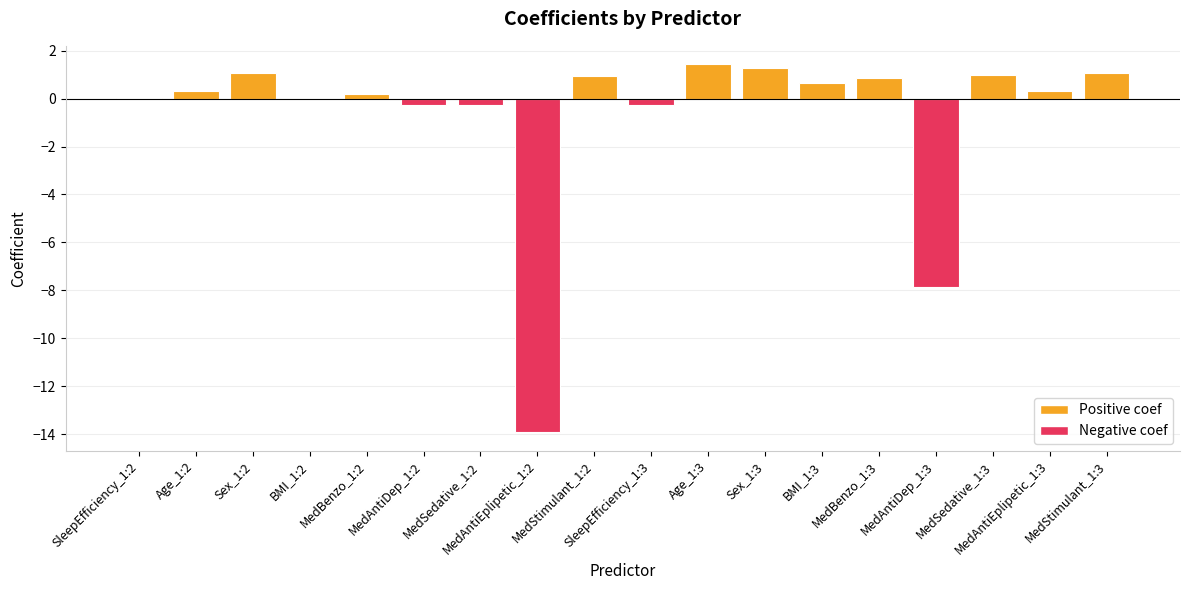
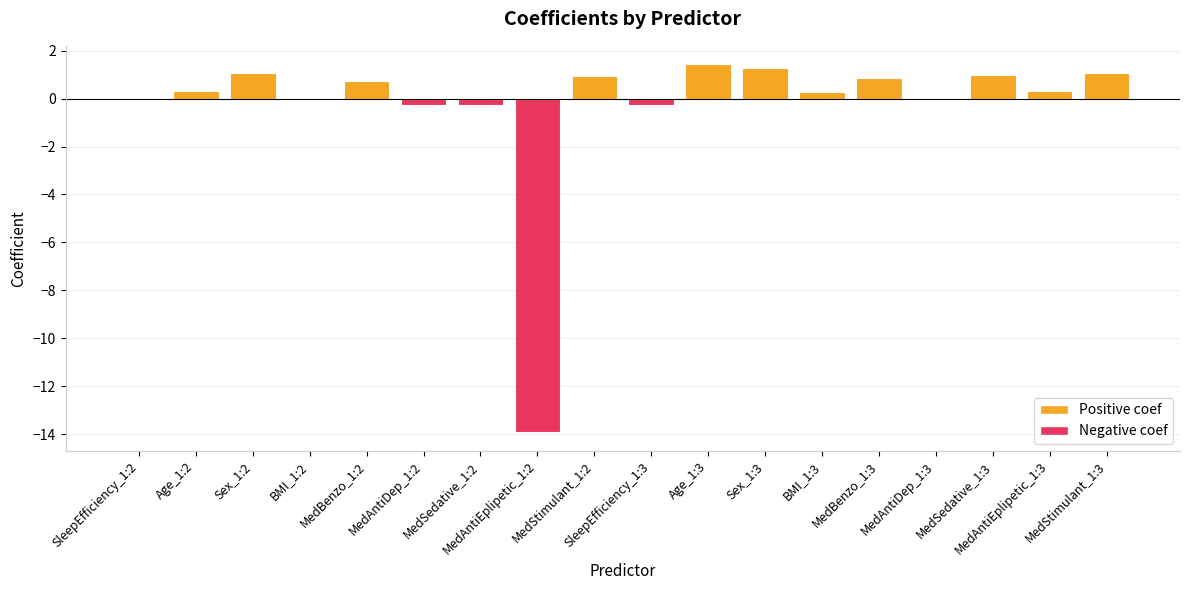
MedBenzo_1:2: 0.2 -> 0.7
BMI_1:3: 0.7 -> 0.3
MedAntiDep_1:3: -7.8 -> 0.0
